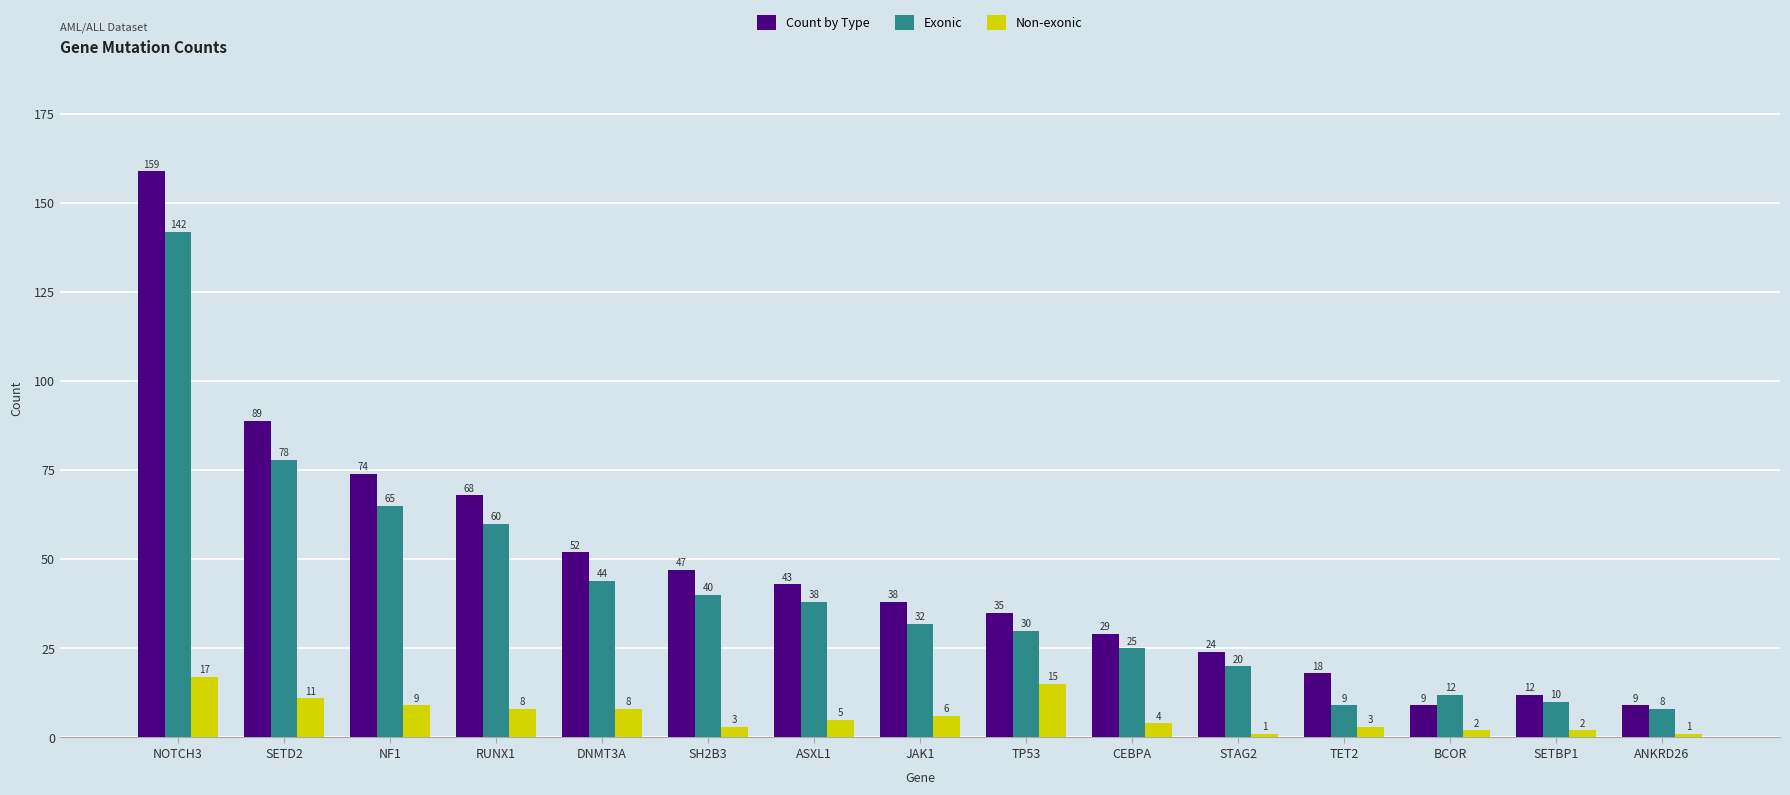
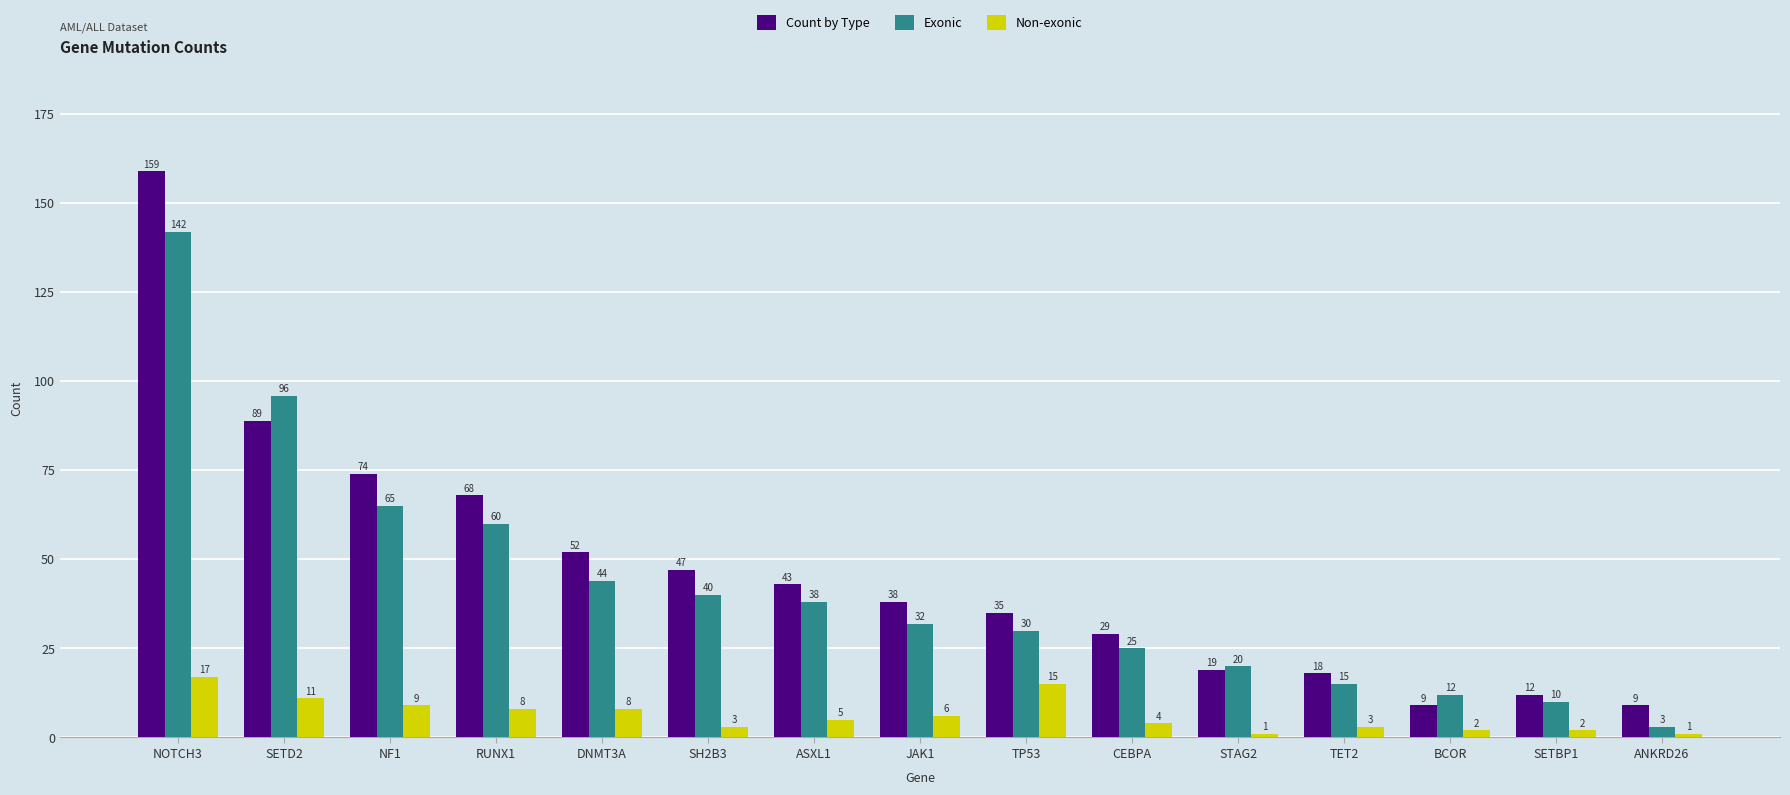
Exonic, SETD2: 78 -> 96
Count by Type, STAG2: 24 -> 19
Exonic, TET2: 9 -> 15
Exonic, ANKRD26: 8 -> 3
